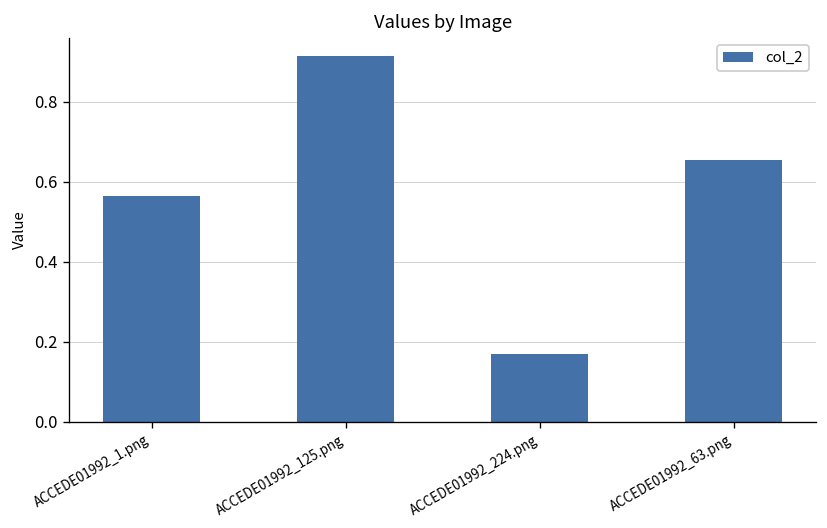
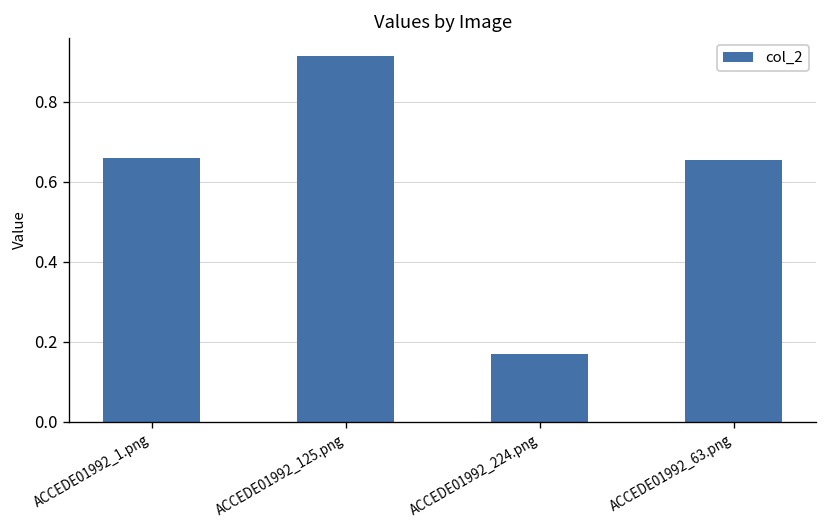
ACCEDE01992_1.png: 0.56 -> 0.66
